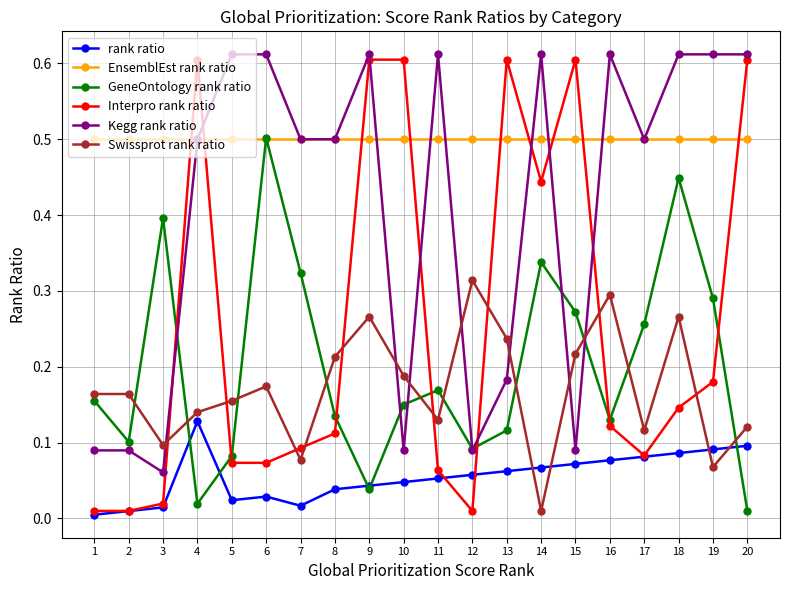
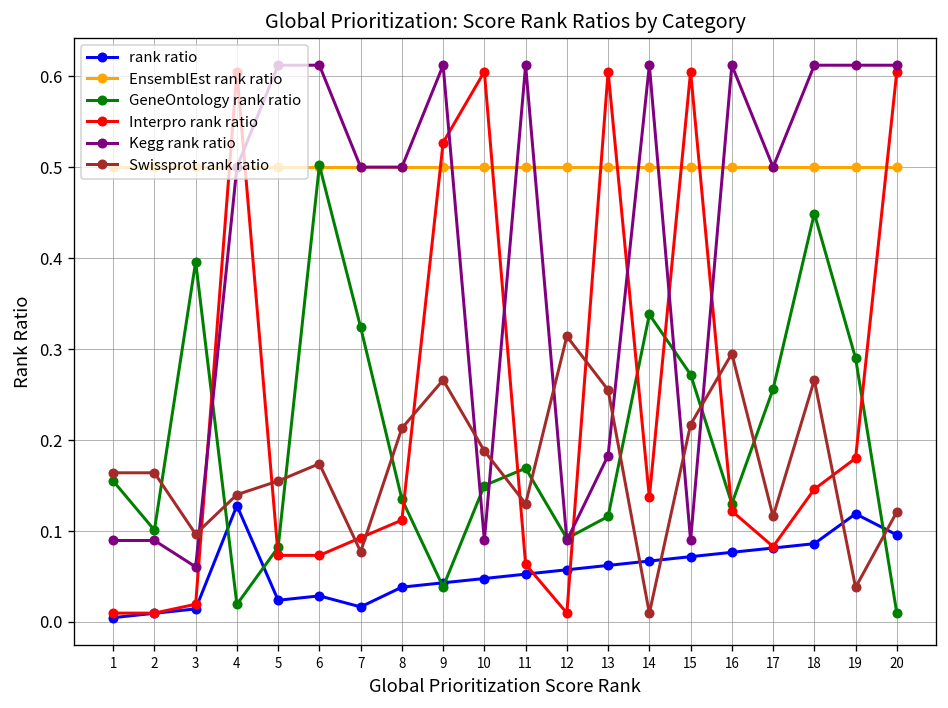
Interpro rank ratio, 9: 0.61 -> 0.53
Swissprot rank ratio, 13: 0.24 -> 0.26
Interpro rank ratio, 14: 0.44 -> 0.14
rank ratio, 19: 0.09 -> 0.12
Swissprot rank ratio, 19: 0.07 -> 0.04
